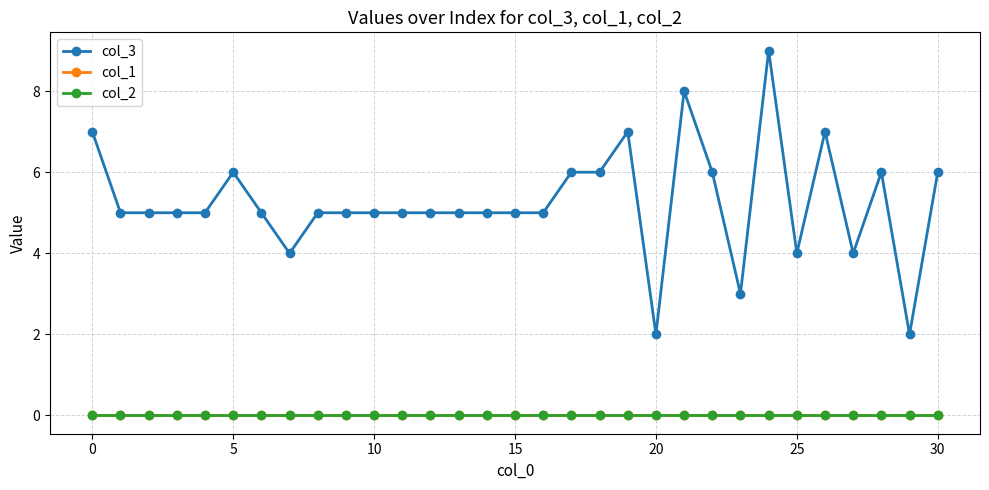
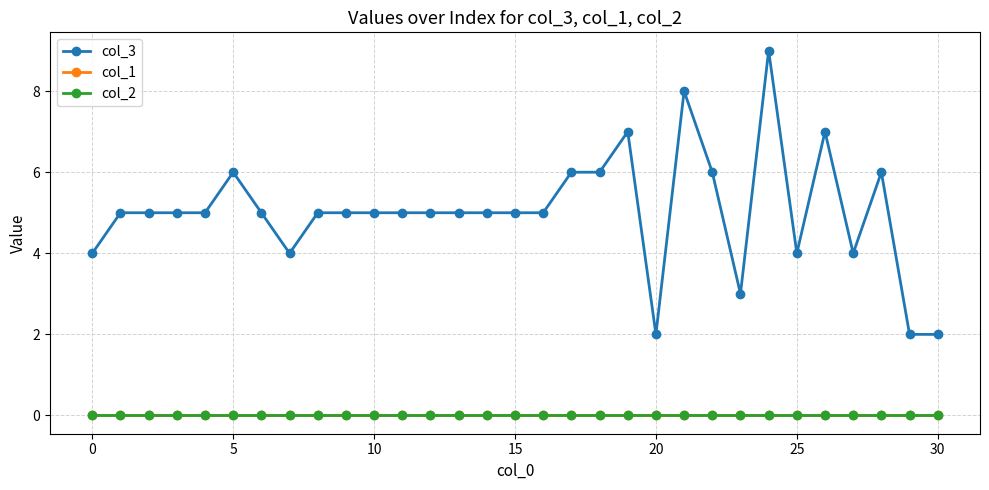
col_3, 0: 7 -> 4
col_3, 30: 6 -> 2
